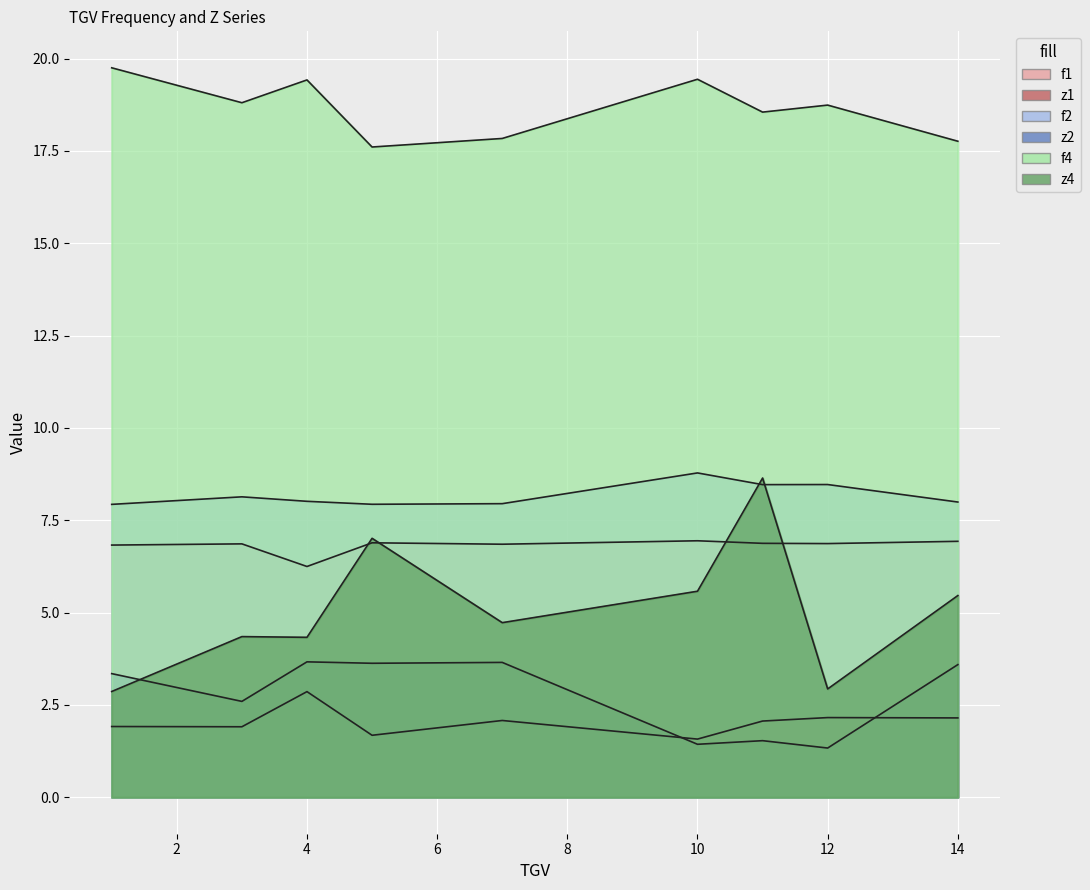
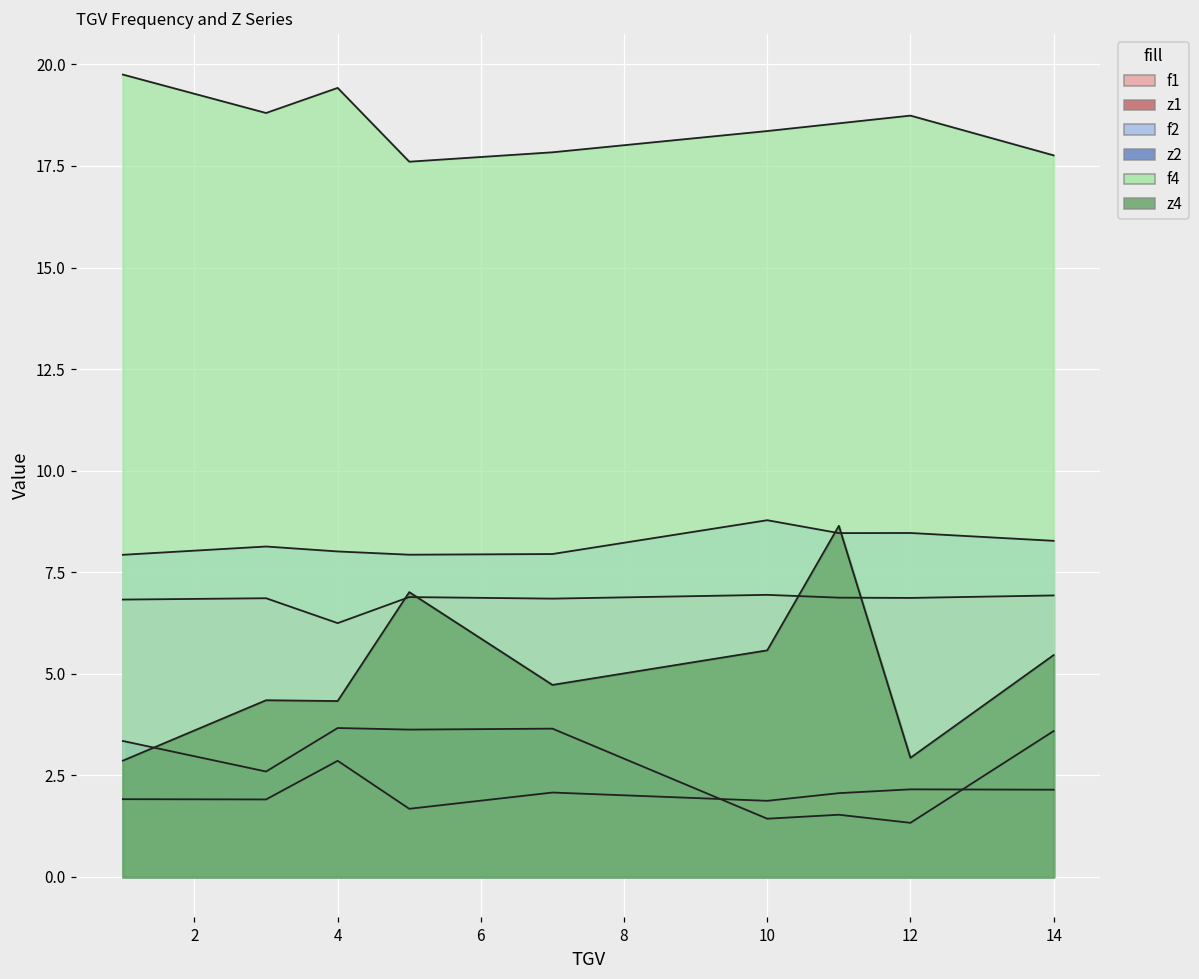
z1, 10: 1.6 -> 1.9
f4, 10: 19.4 -> 18.4
f2, 14: 8.0 -> 8.3
